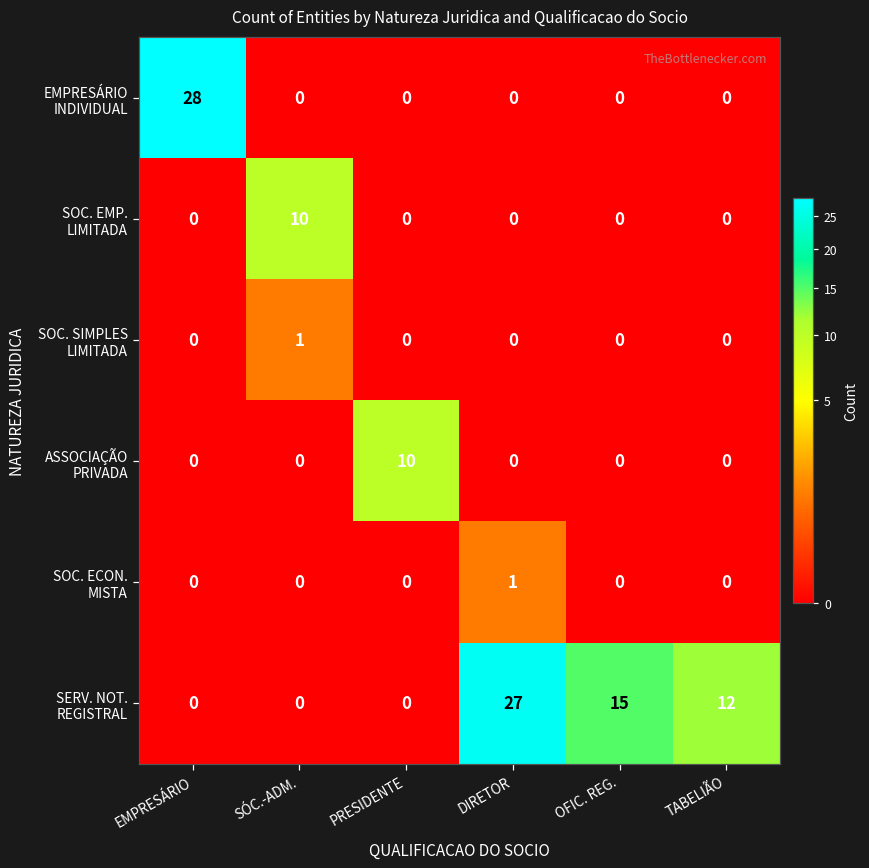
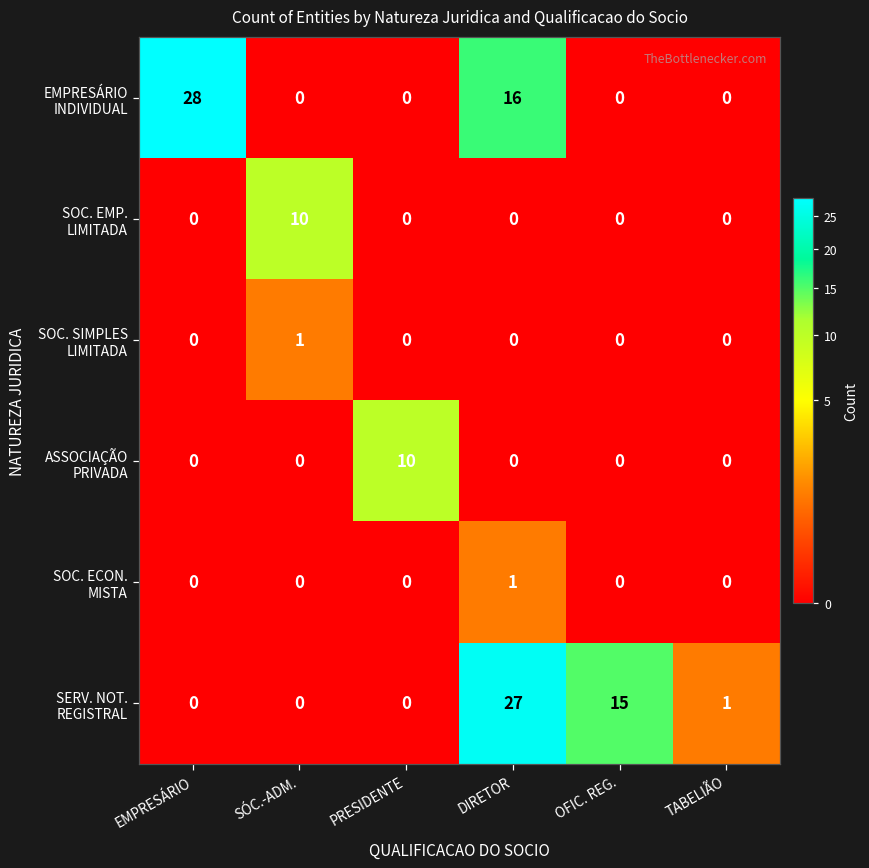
EMPRESÁRIO INDIVIDUAL, DIRETOR: 0 -> 16
SERV. NOT. REGISTRAL, TABELIÃO: 12 -> 1
